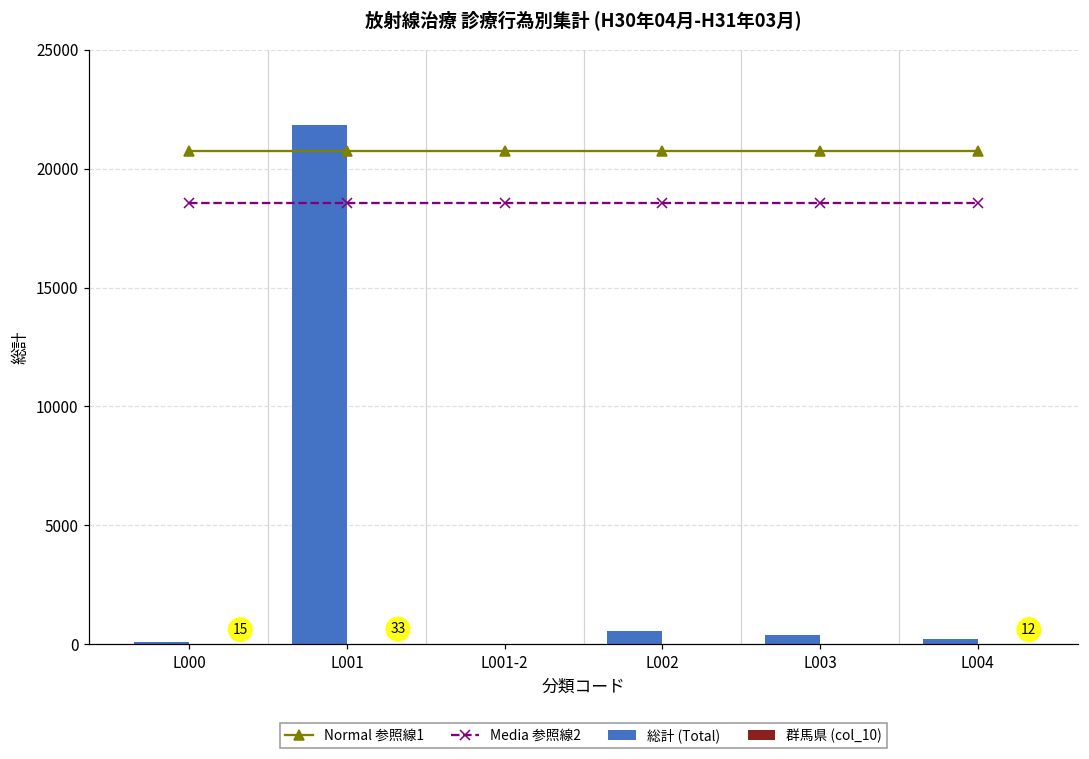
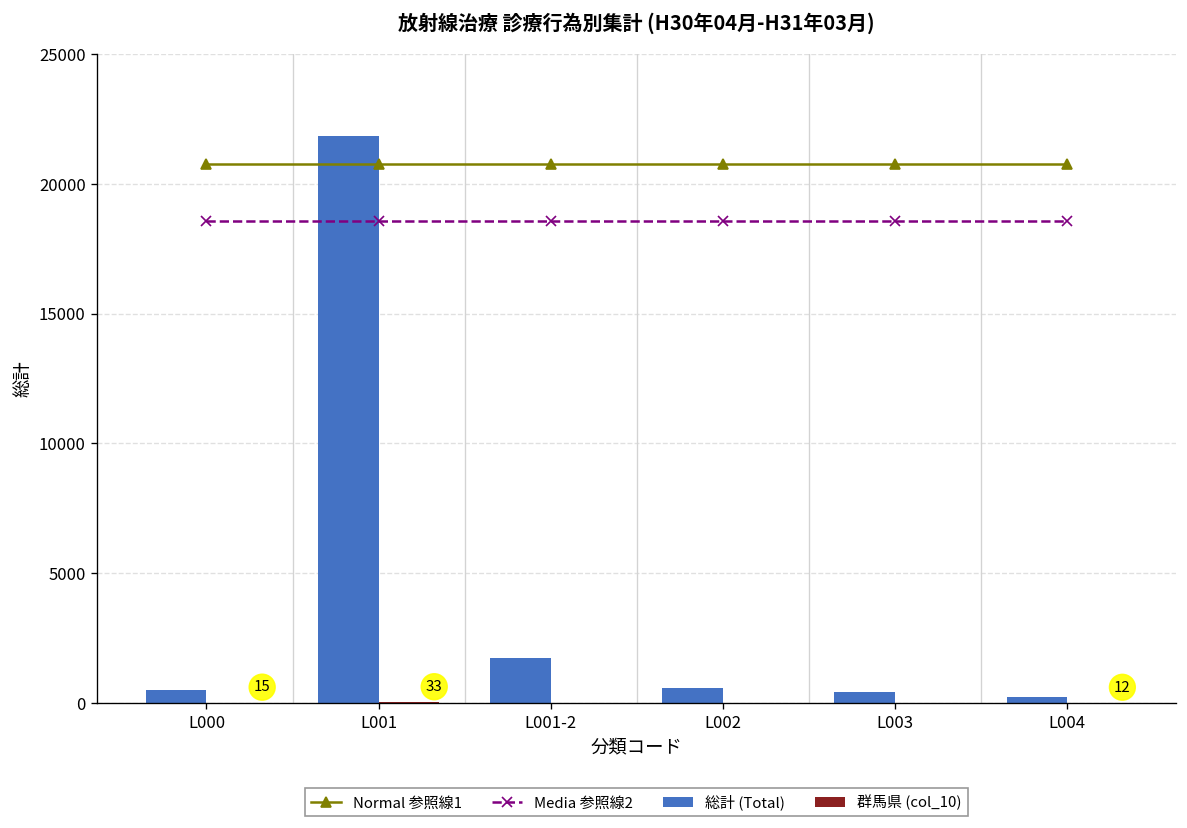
総計 (Total), L000: 100 -> 500
総計 (Total), L001-2: 0 -> 1700
